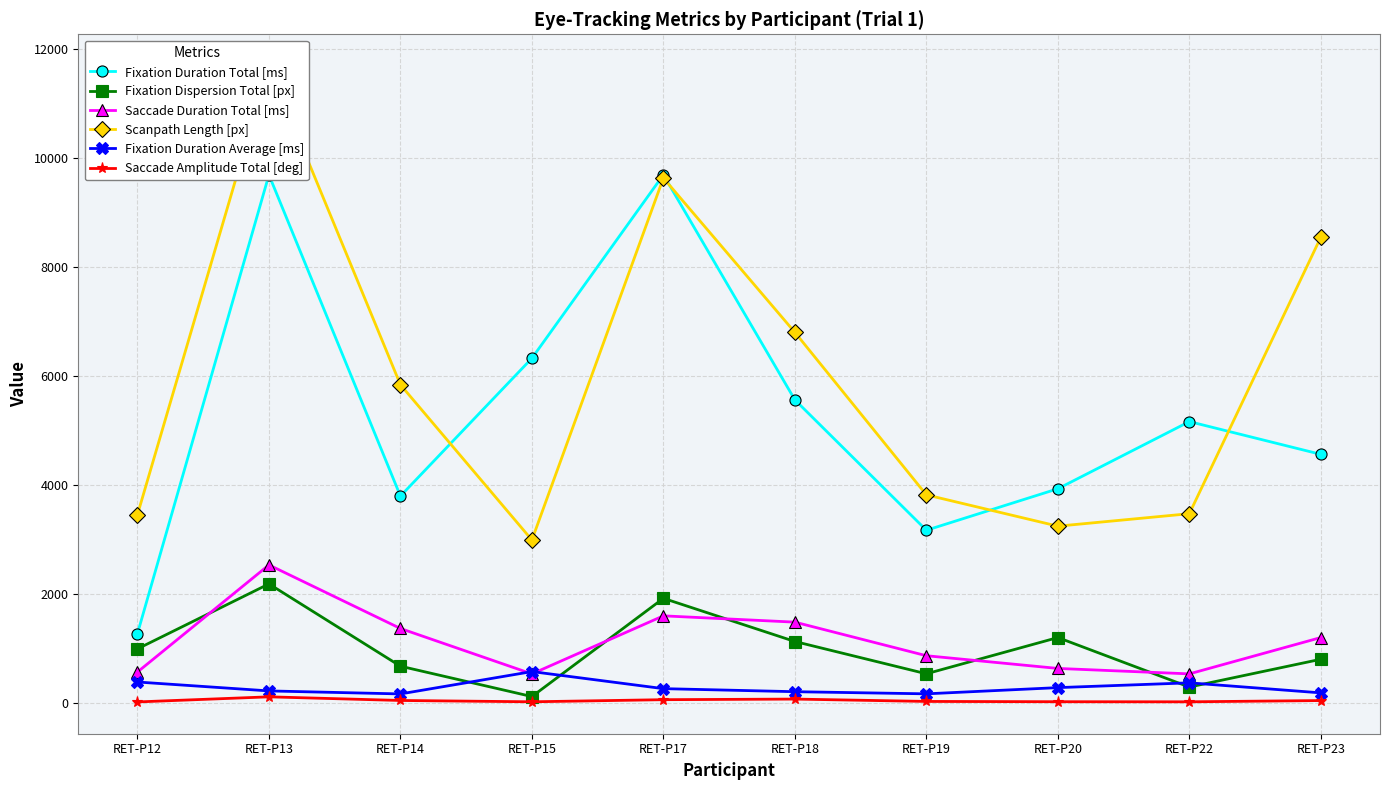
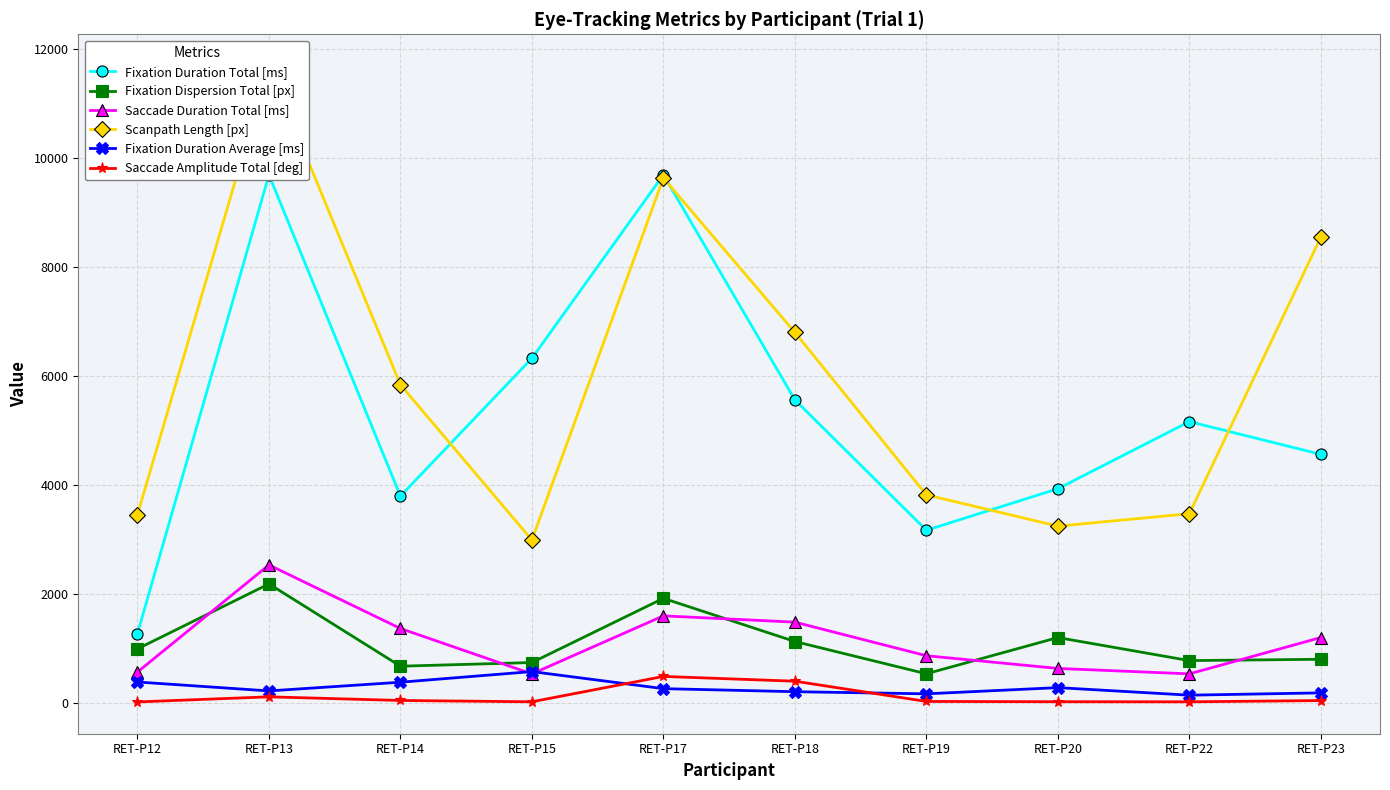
Fixation Duration Average [ms], RET-P14: 200 -> 400
Fixation Dispersion Total [px], RET-P15: 100 -> 700
Saccade Amplitude Total [deg], RET-P17: 100 -> 500
Saccade Amplitude Total [deg], RET-P18: 100 -> 400
Fixation Dispersion Total [px], RET-P22: 300 -> 800
Fixation Duration Average [ms], RET-P22: 400 -> 100
